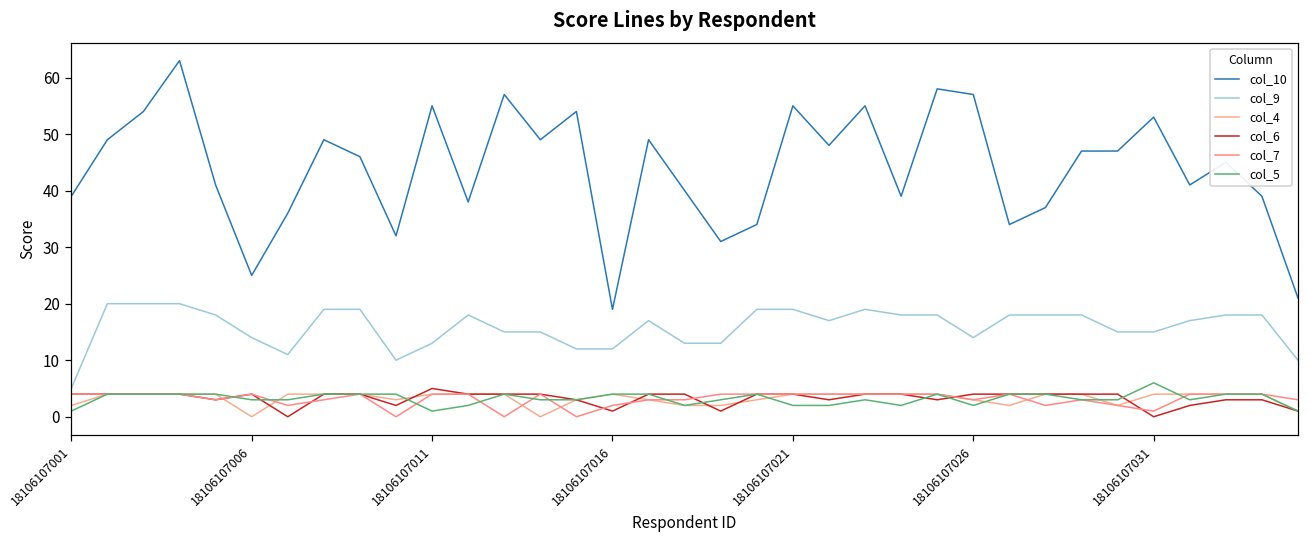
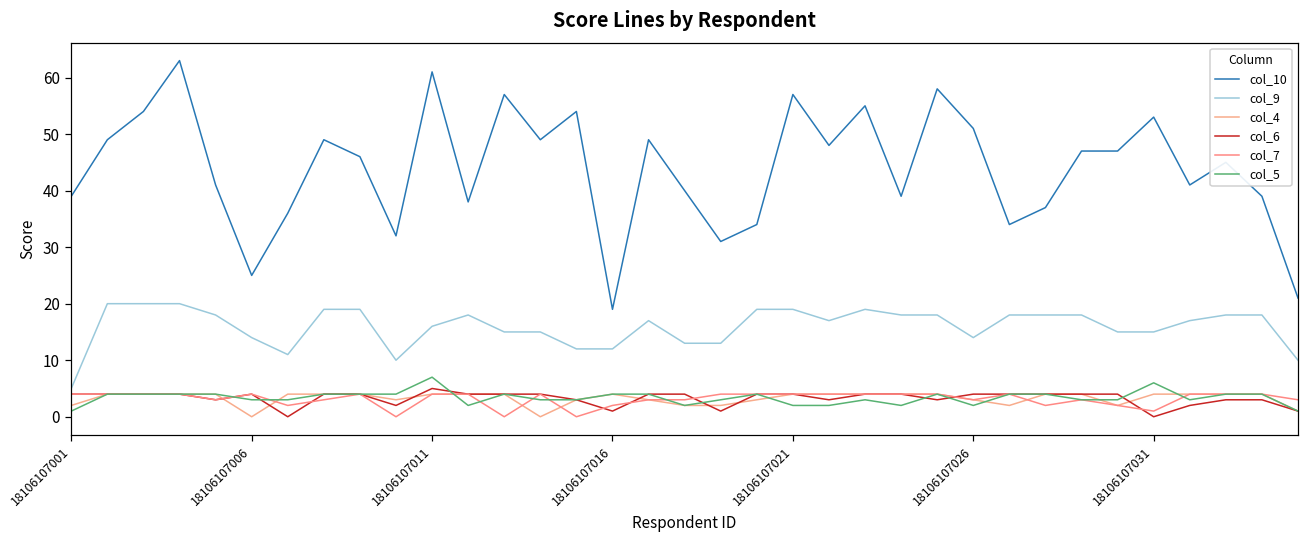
col_10, 18106107011: 55 -> 61
col_9, 18106107011: 13 -> 16
col_5, 18106107011: 1 -> 7
col_10, 18106107021: 55 -> 57
col_10, 18106107026: 57 -> 51
